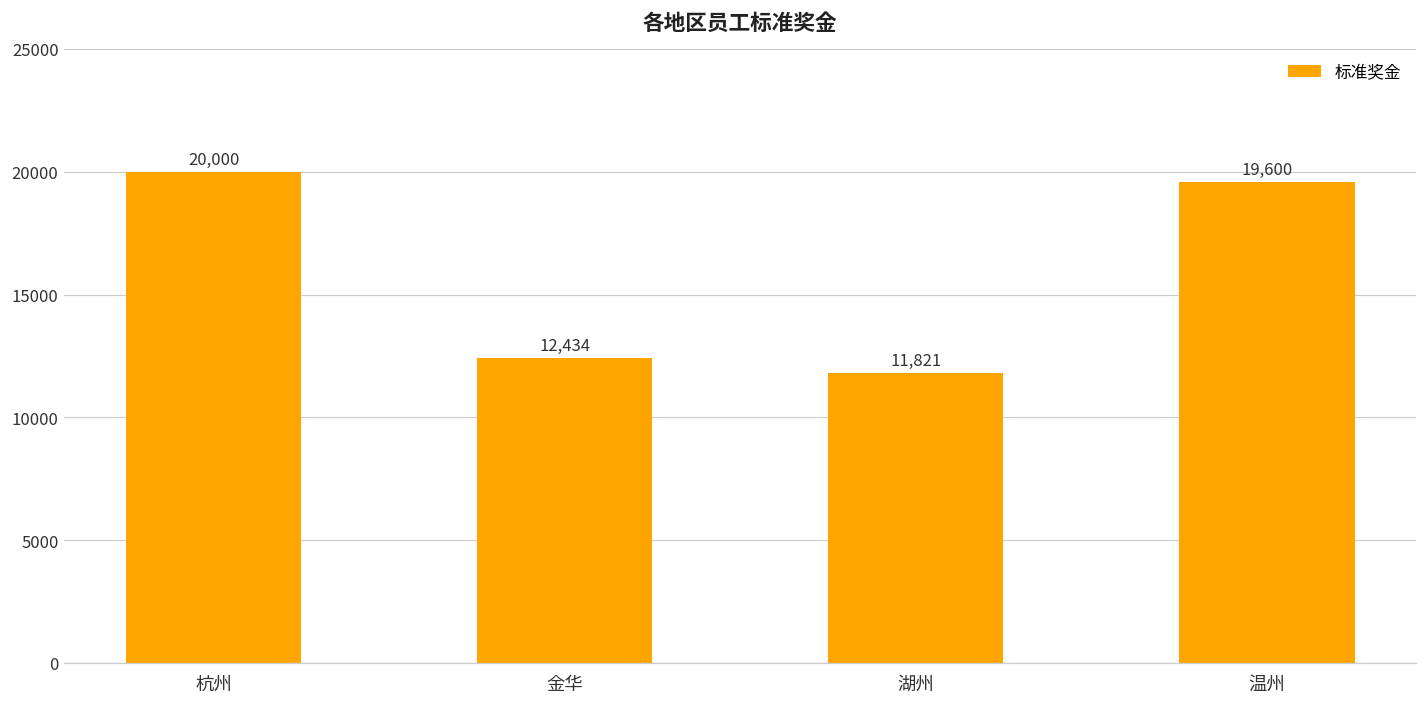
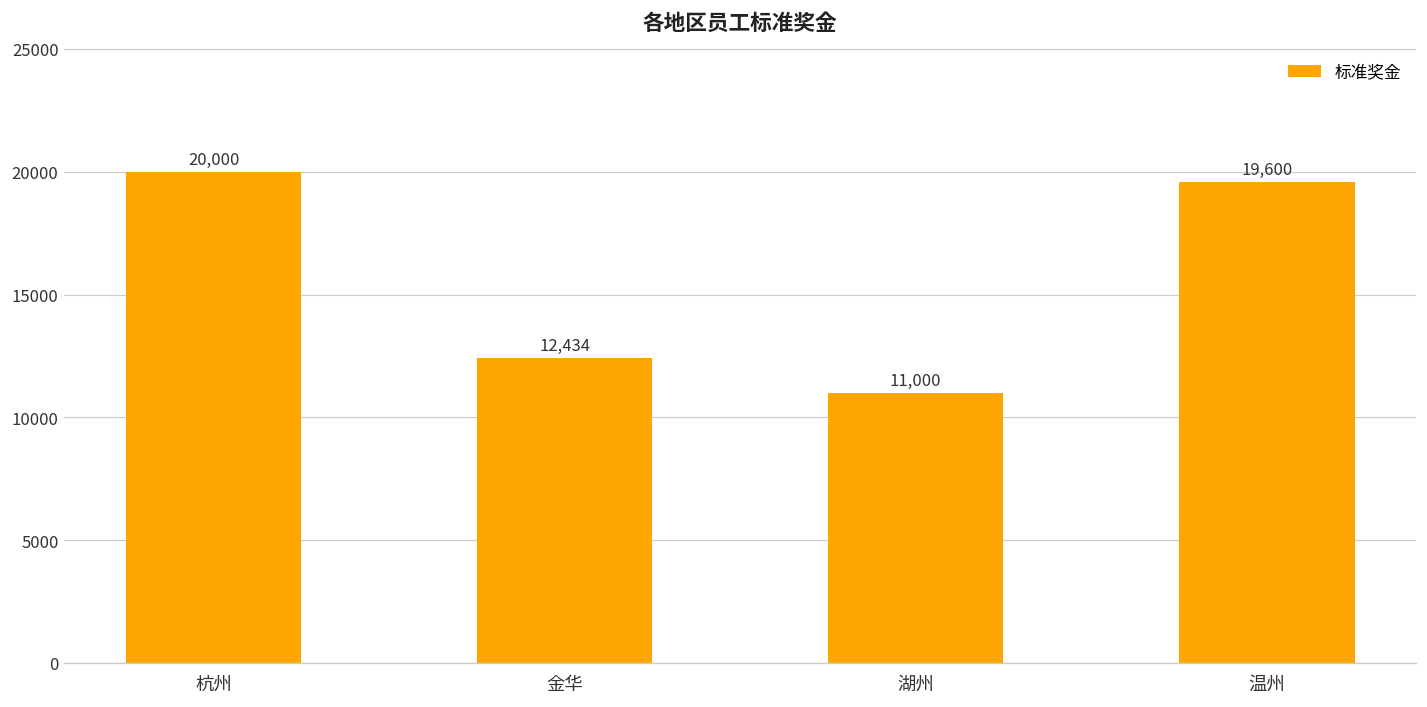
湖州: 11,821 -> 11,000
